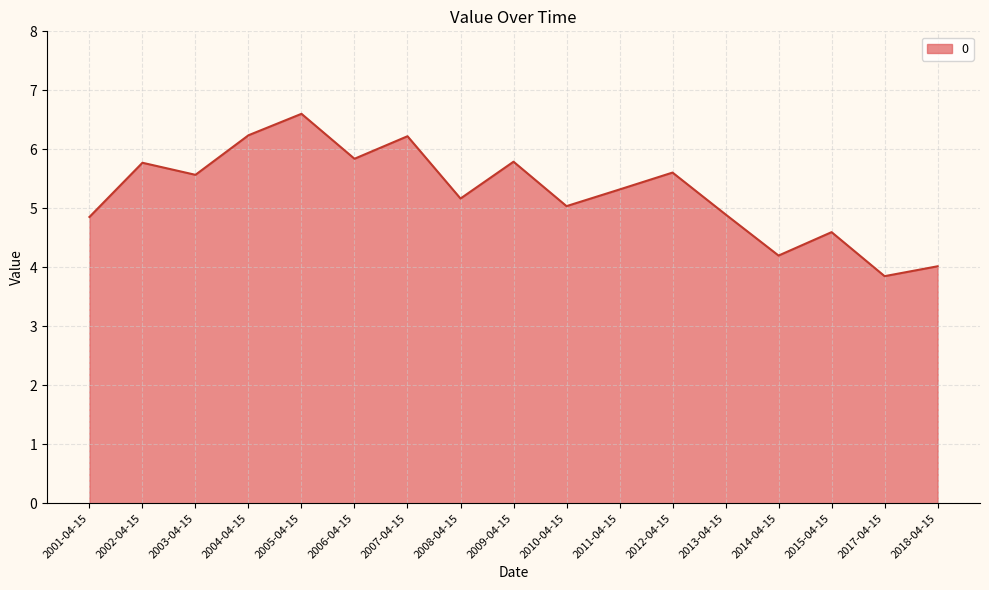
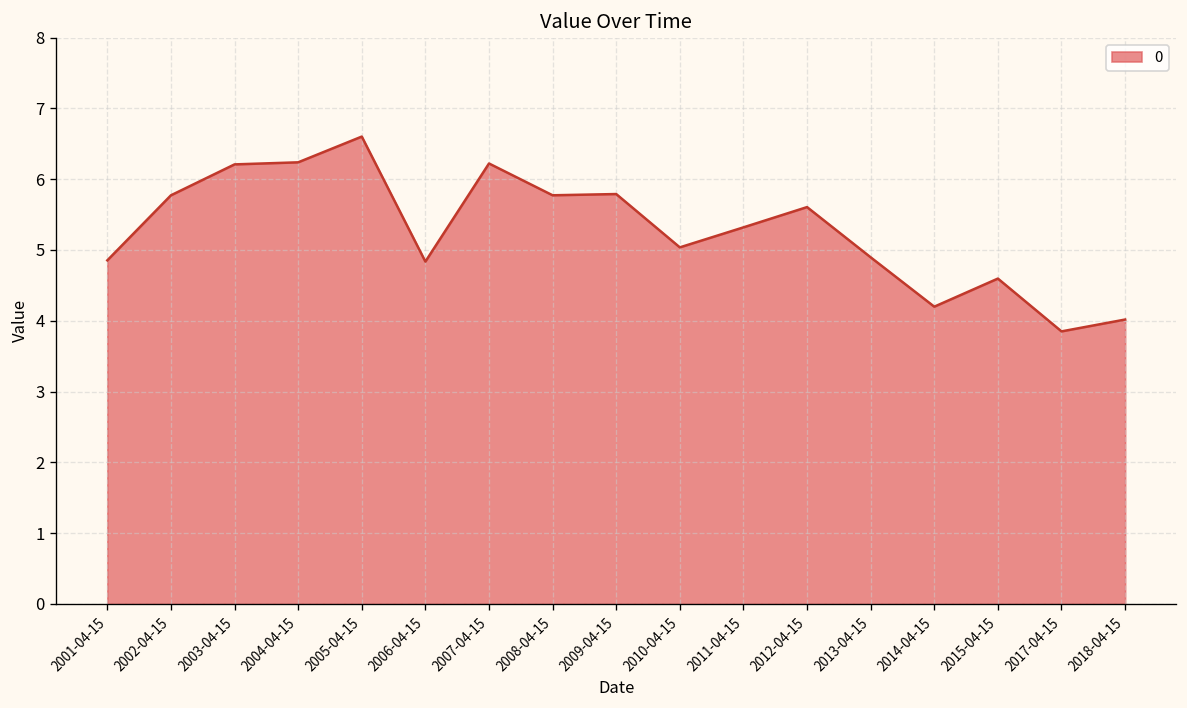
2003-04-15: 5.6 -> 6.2
2006-04-15: 5.8 -> 4.8
2008-04-15: 5.2 -> 5.8
